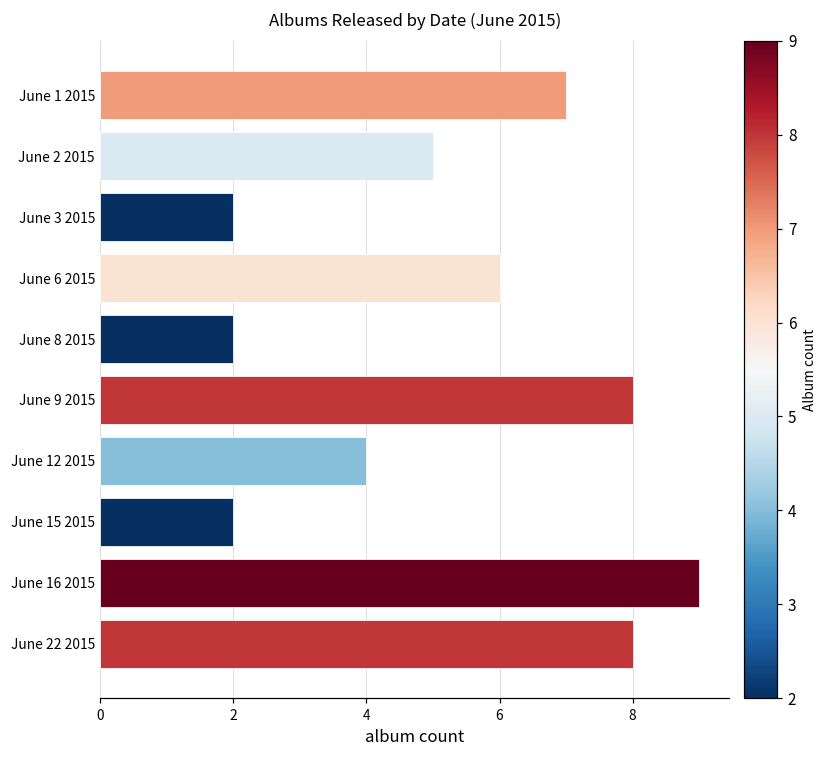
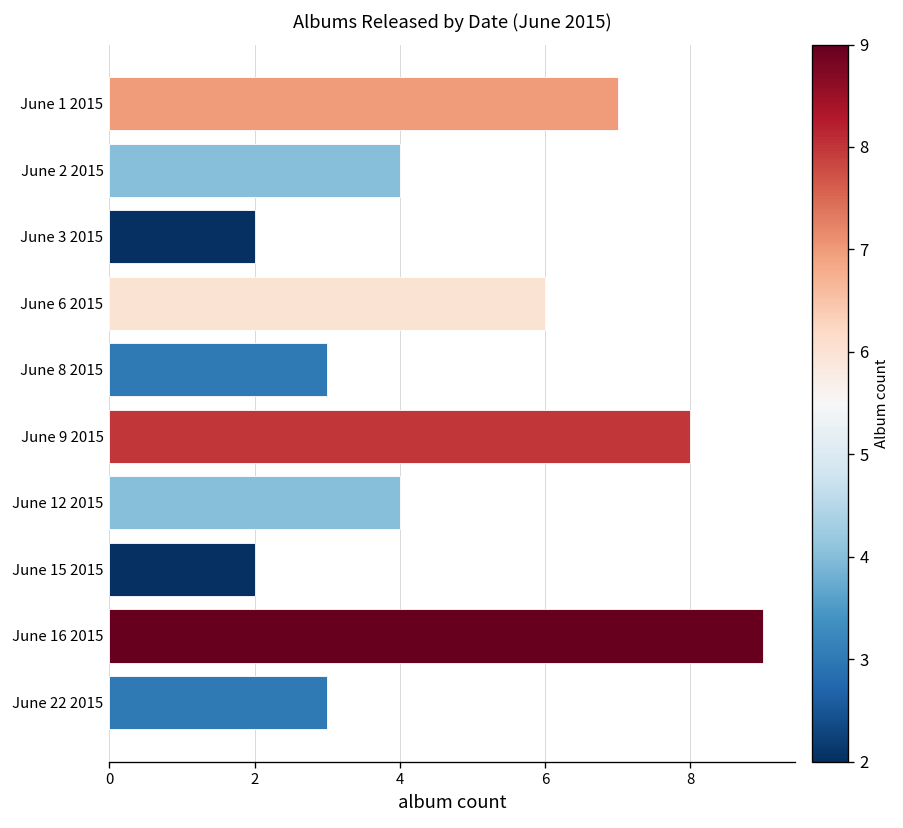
June 2 2015: 5 -> 4
June 8 2015: 2 -> 3
June 22 2015: 8 -> 3
